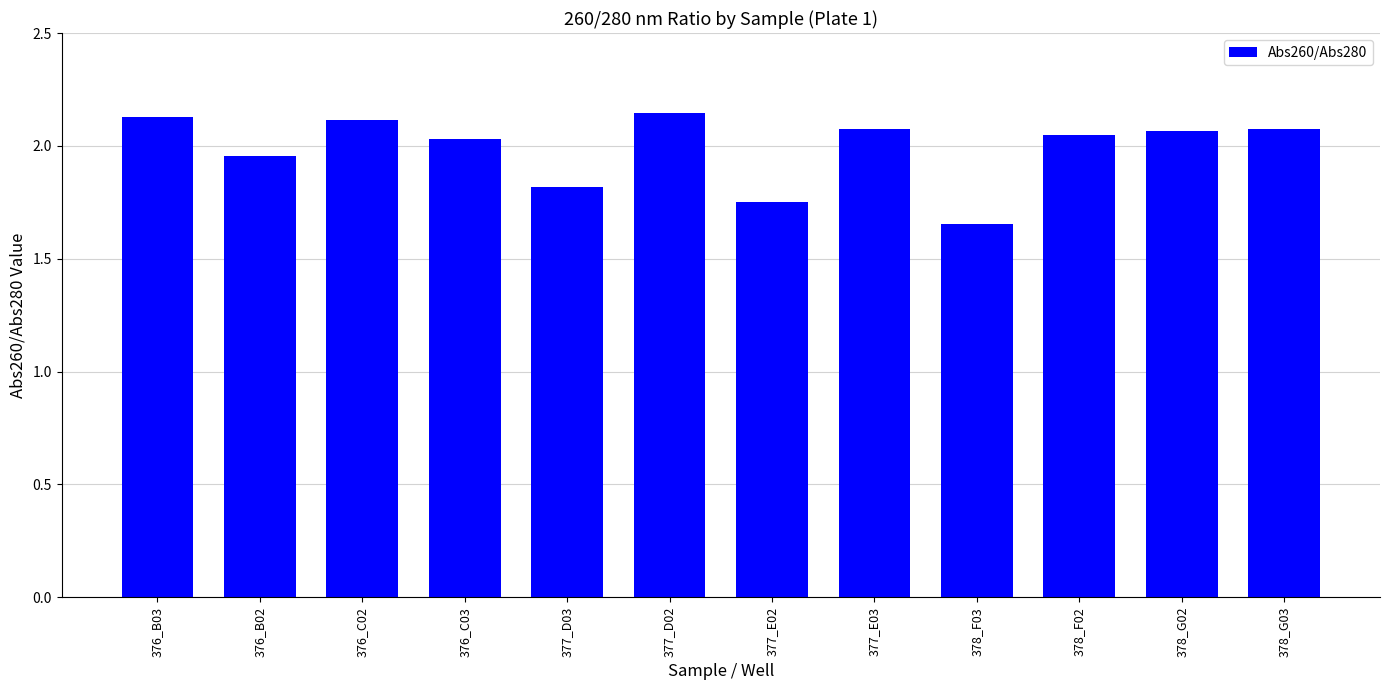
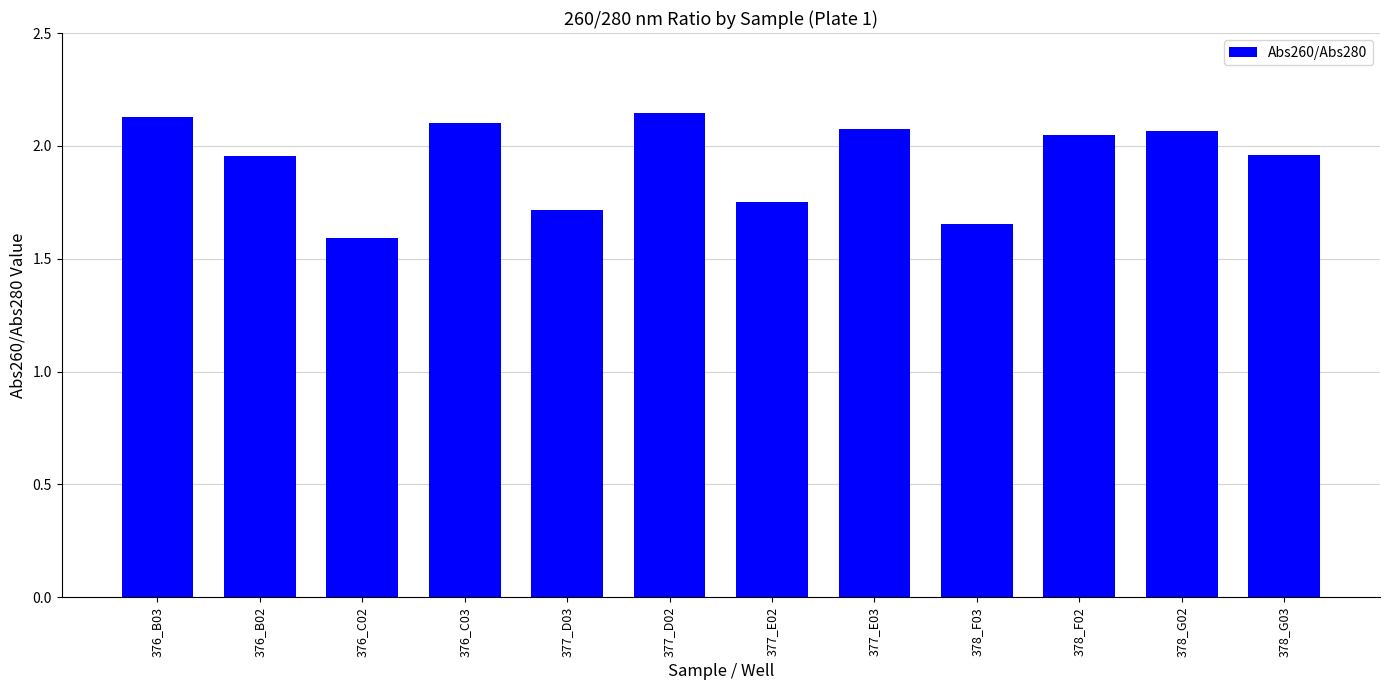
376_C02: 2.11 -> 1.59
376_C03: 2.03 -> 2.10
377_D03: 1.82 -> 1.72
378_G03: 2.07 -> 1.96
